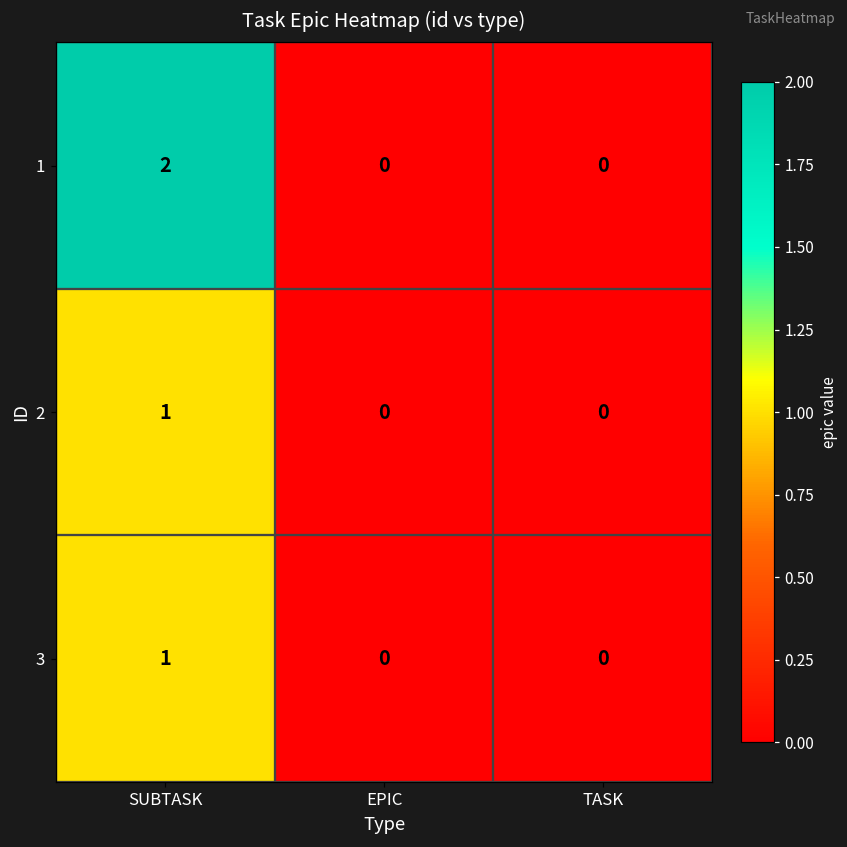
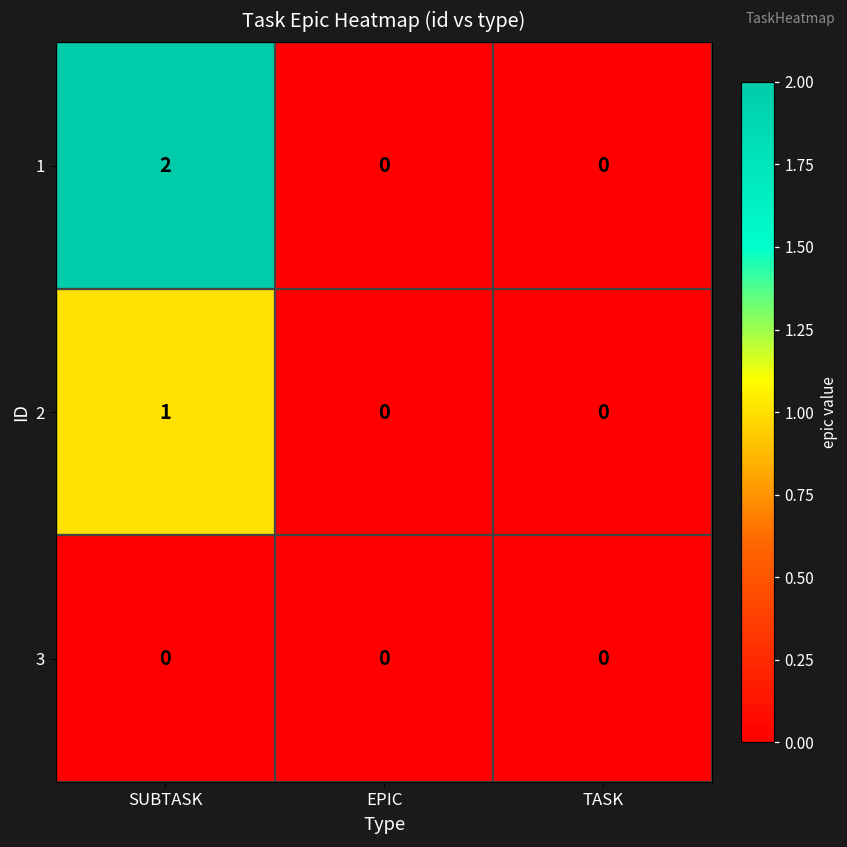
3, SUBTASK: 1 -> 0
